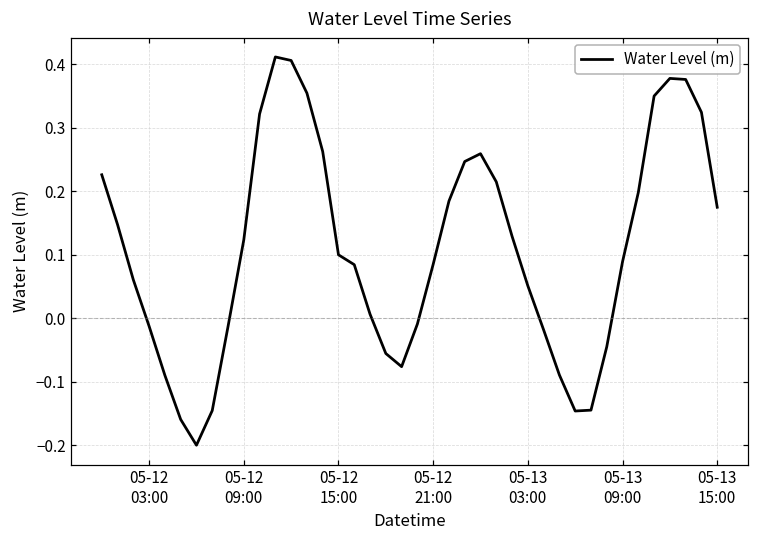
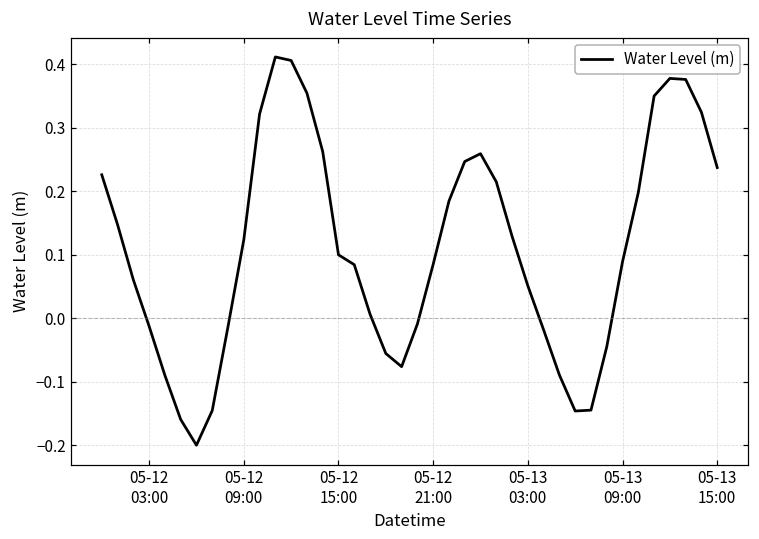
05-13 15:00: 0.18 -> 0.24
